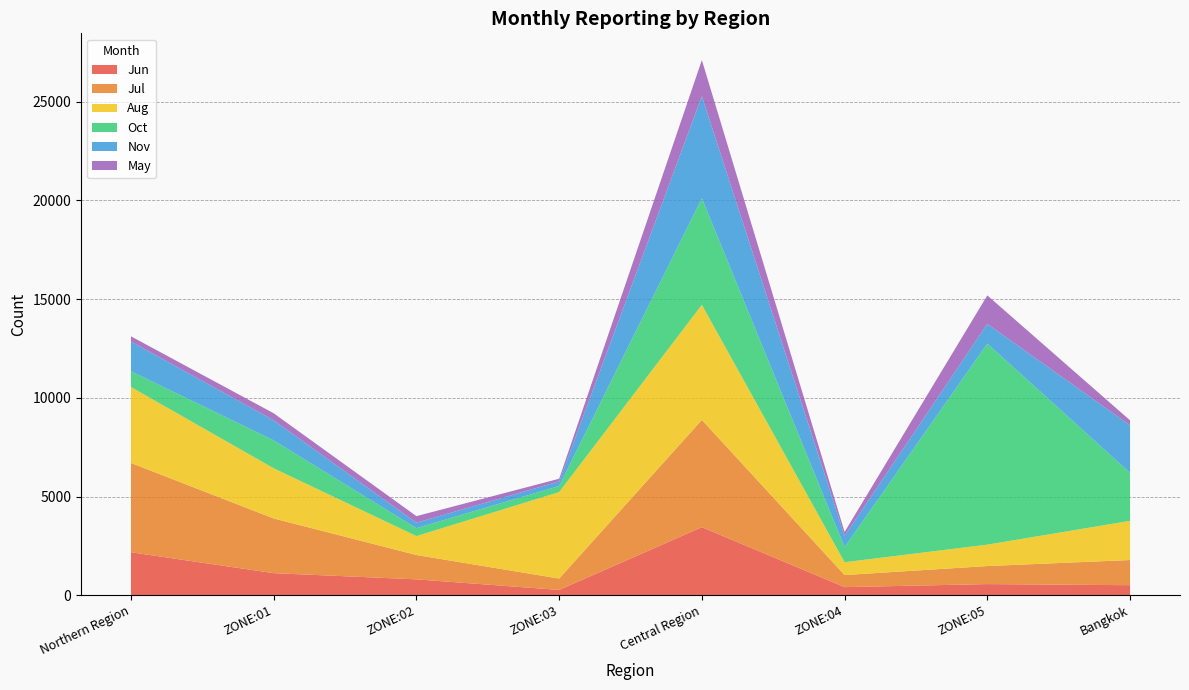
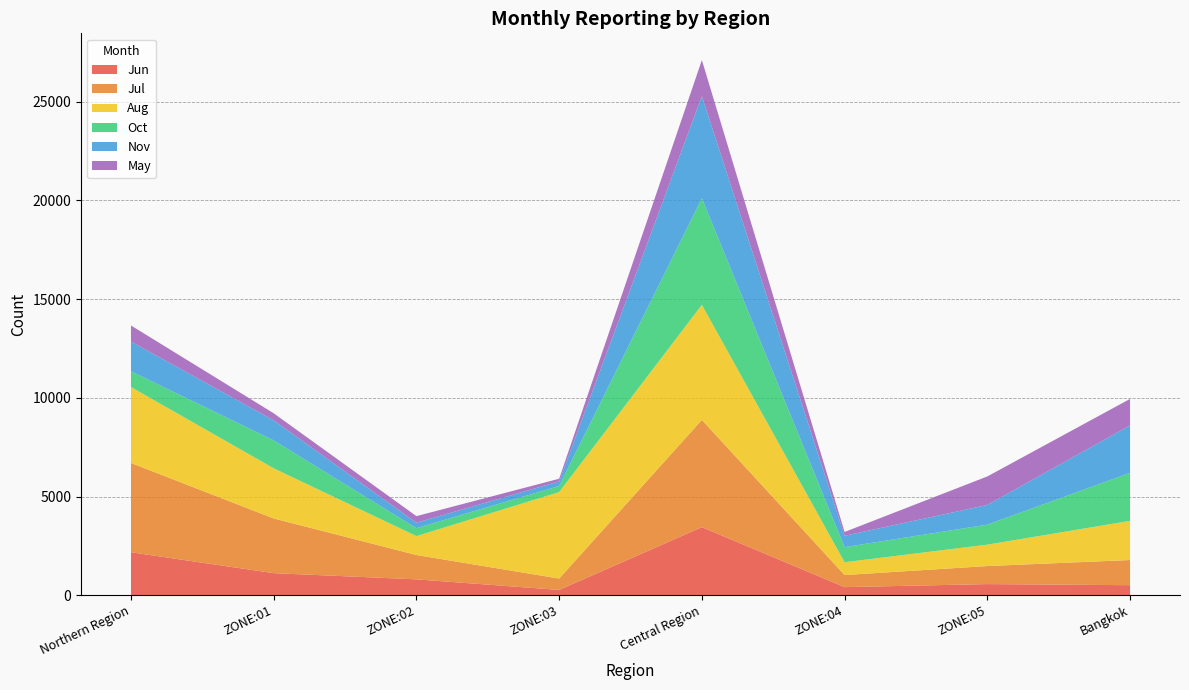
May, Northern Region: 300 -> 800
Oct, ZONE:05: 10200 -> 1000
May, Bangkok: 300 -> 1300
